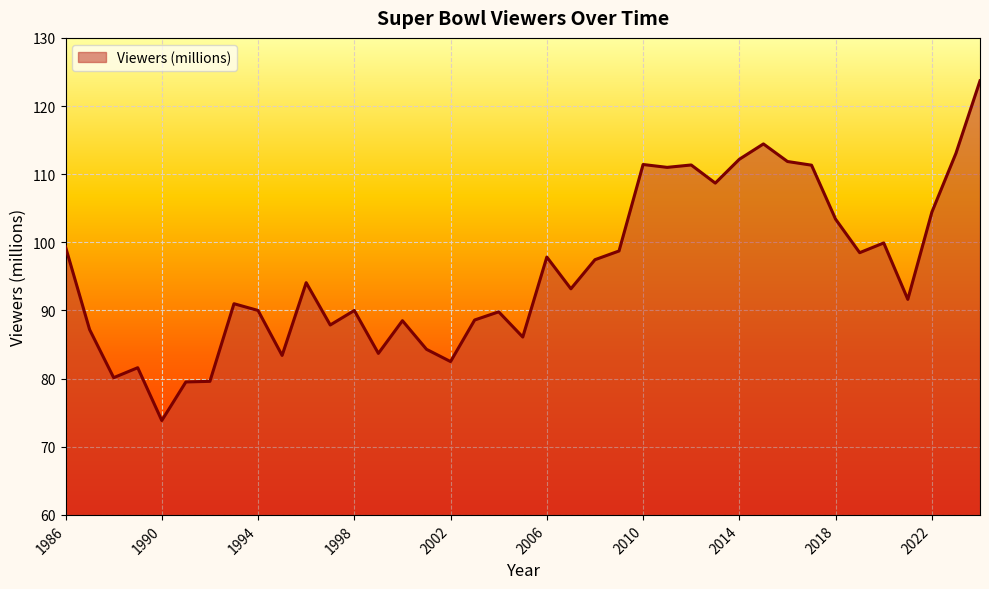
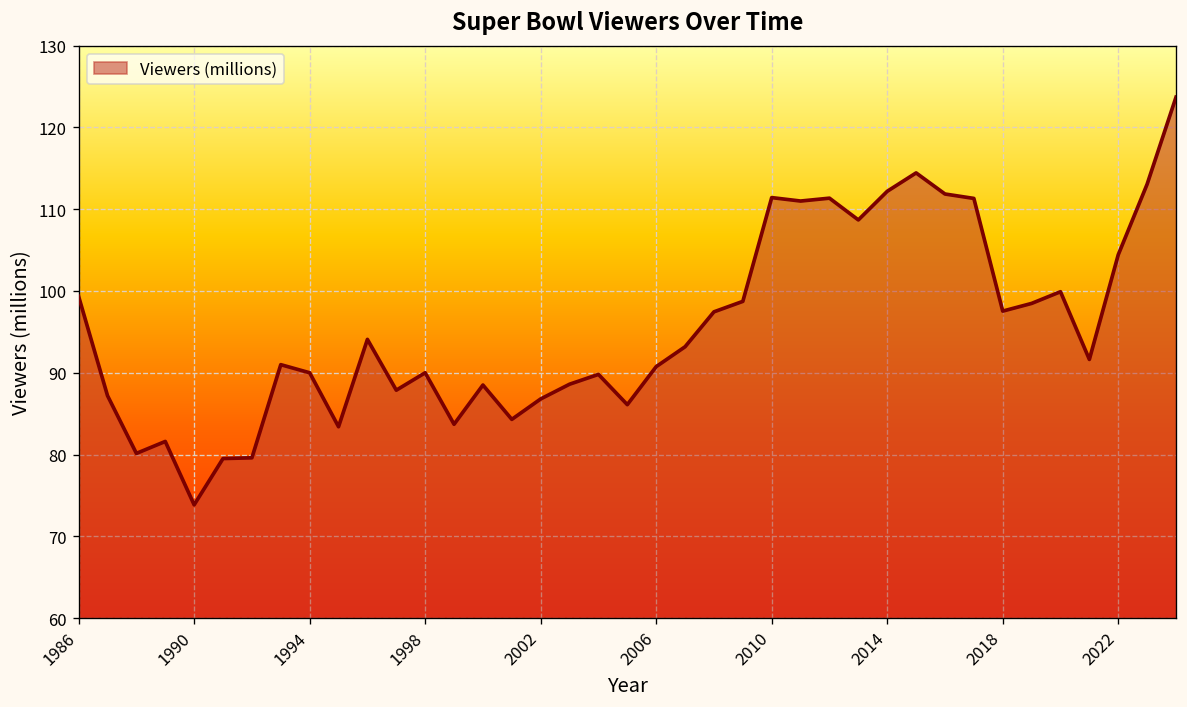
2002: 83 -> 87
2006: 98 -> 91
2018: 103 -> 98
